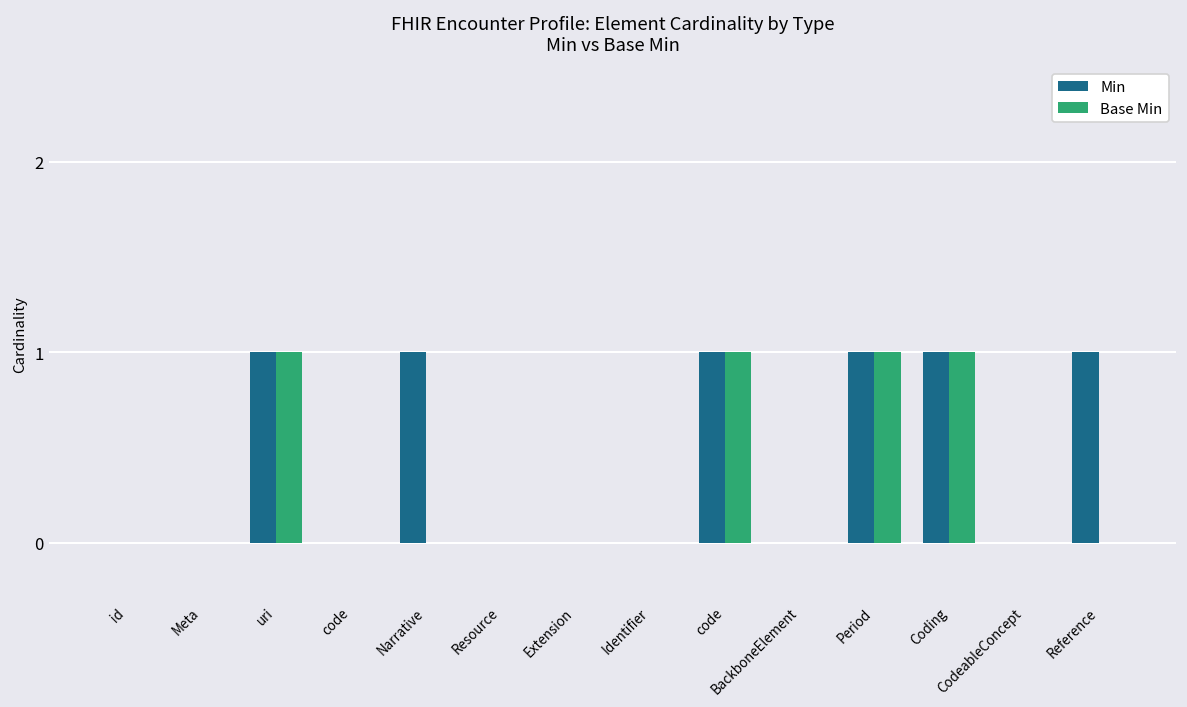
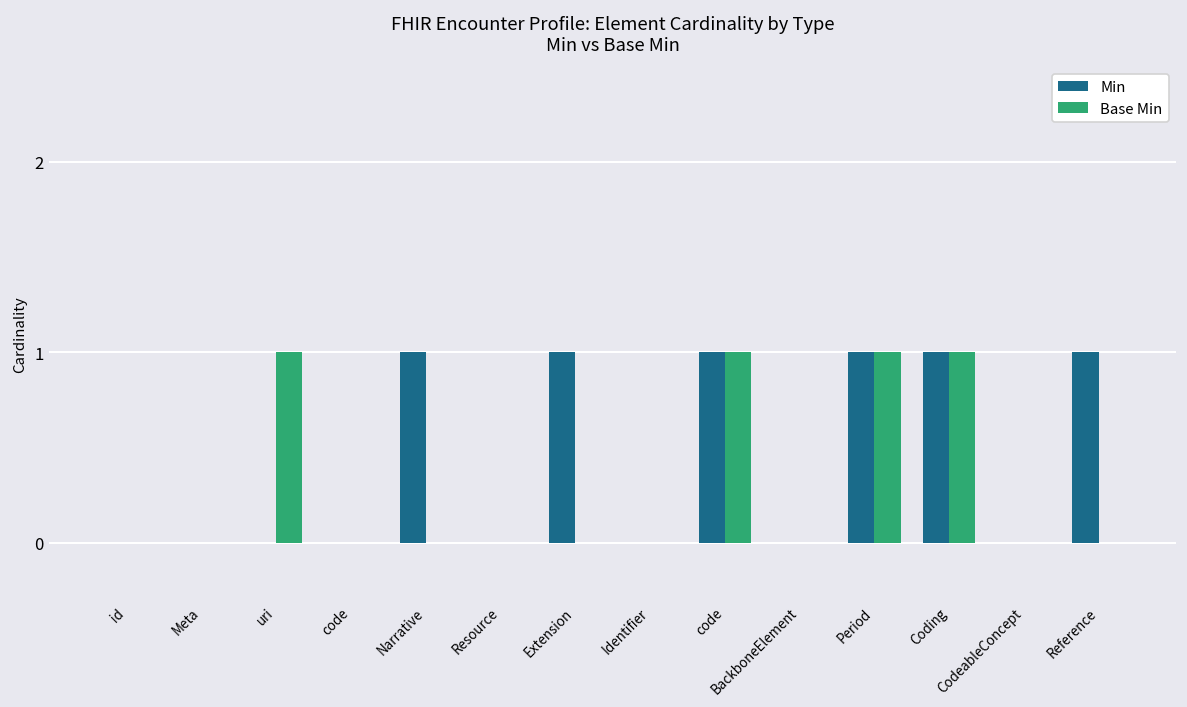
Min, uri: 1 -> 0
Min, Extension: 0 -> 1
